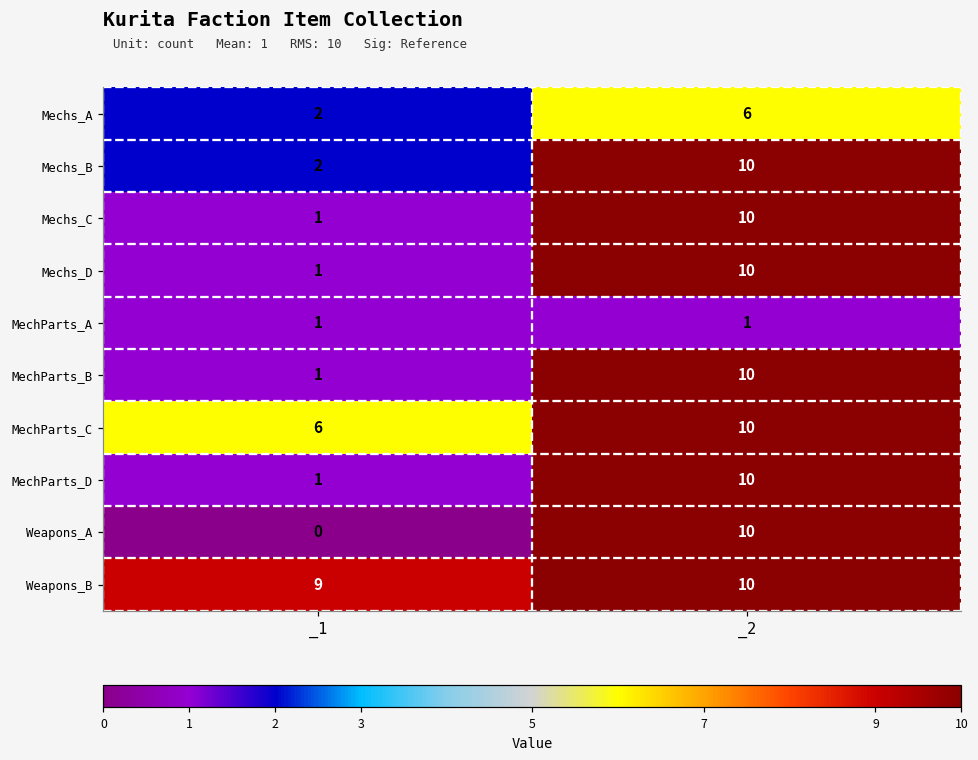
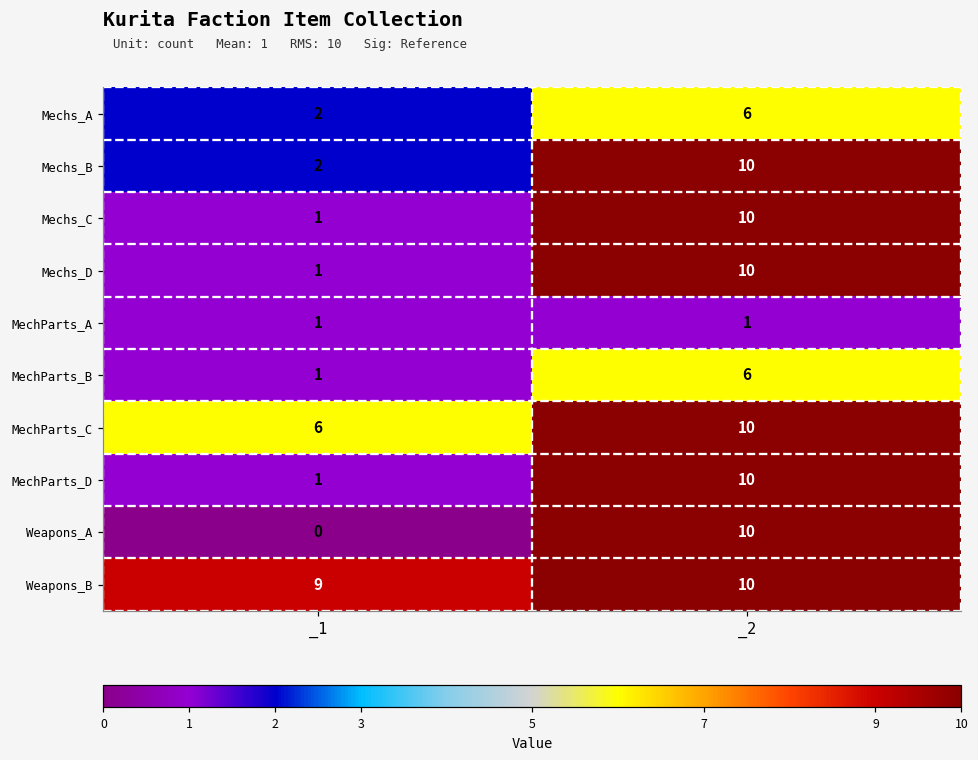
MechParts_B, _2: 10 -> 6
